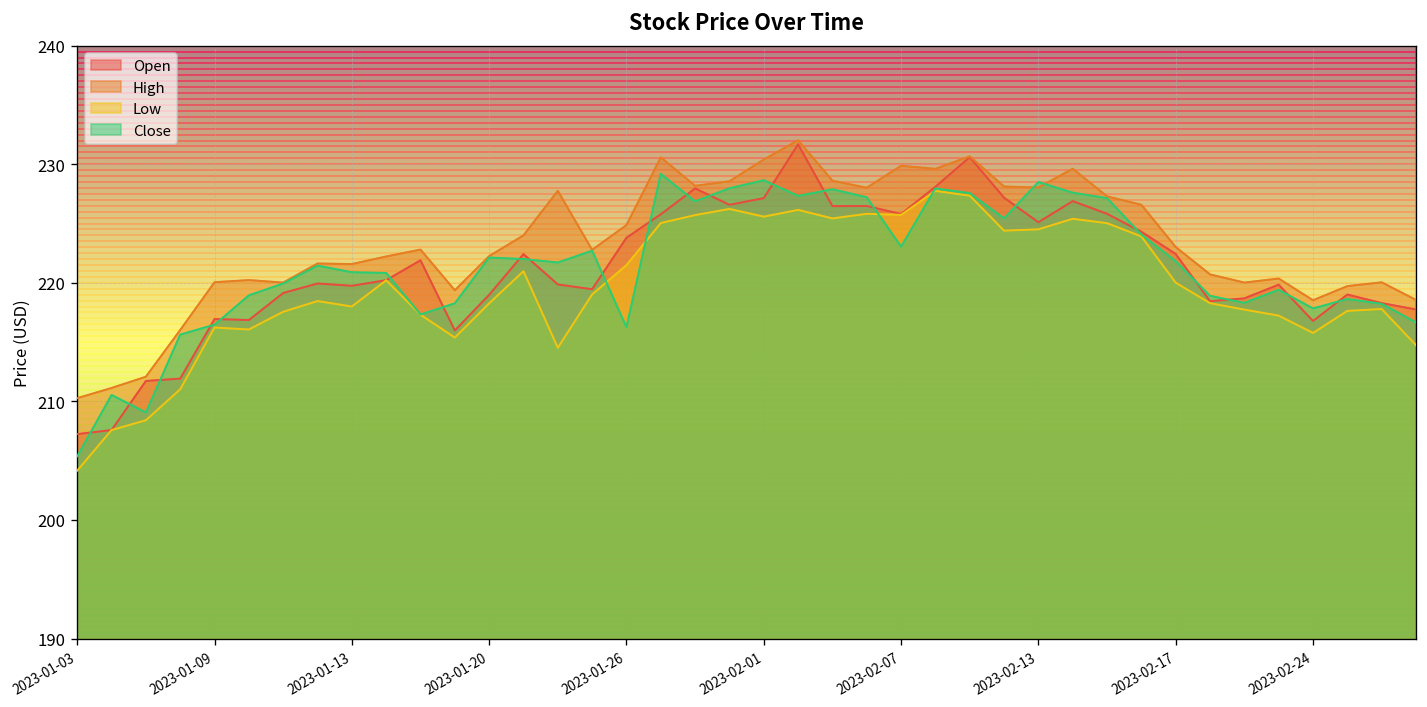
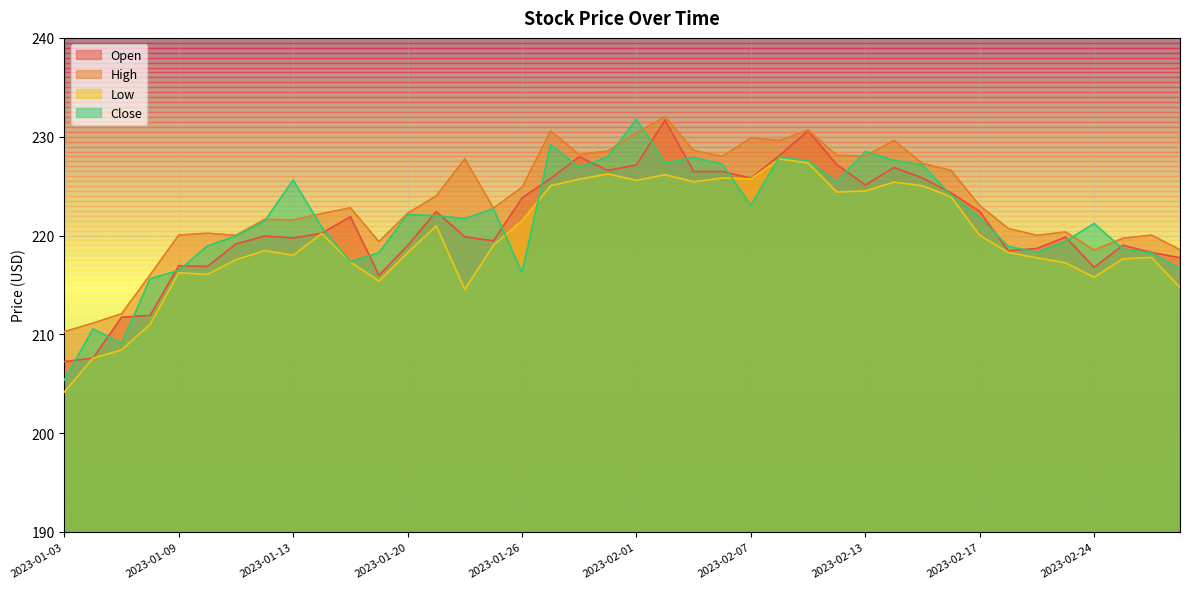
Close, 2023-01-13: 221 -> 226
Close, 2023-02-01: 229 -> 232
Close, 2023-02-24: 218 -> 221
